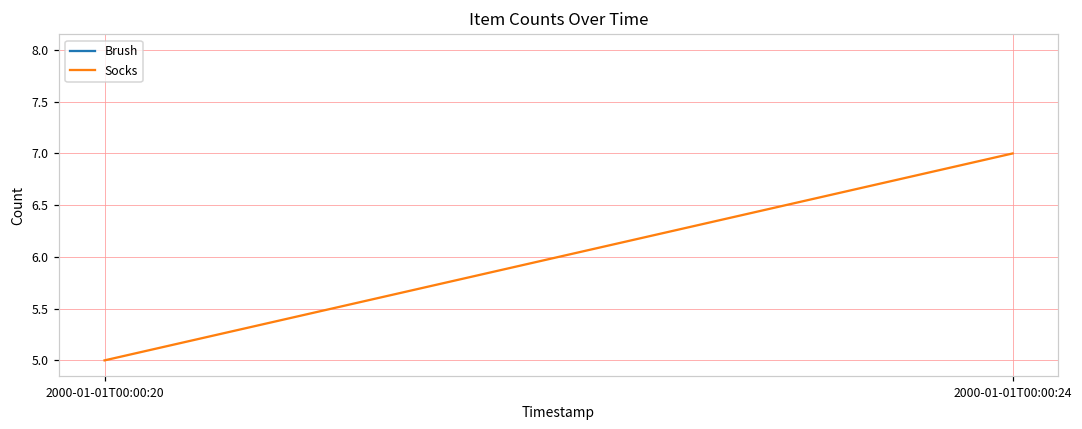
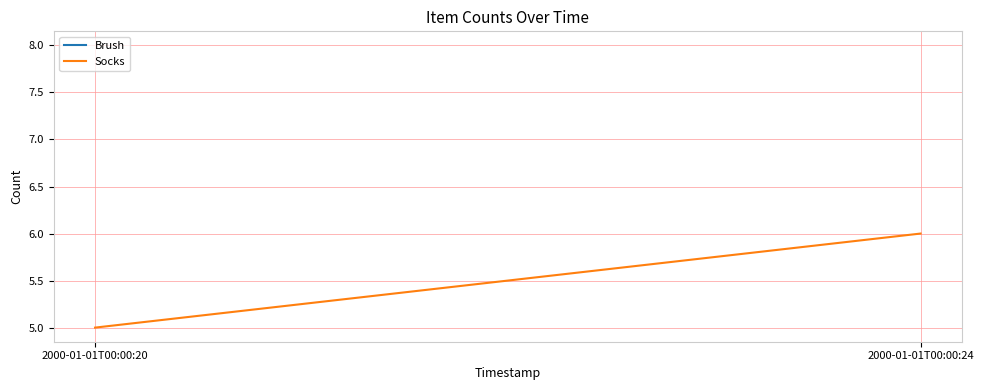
Socks, 2000-01-01T00:00:24: 7 -> 6
